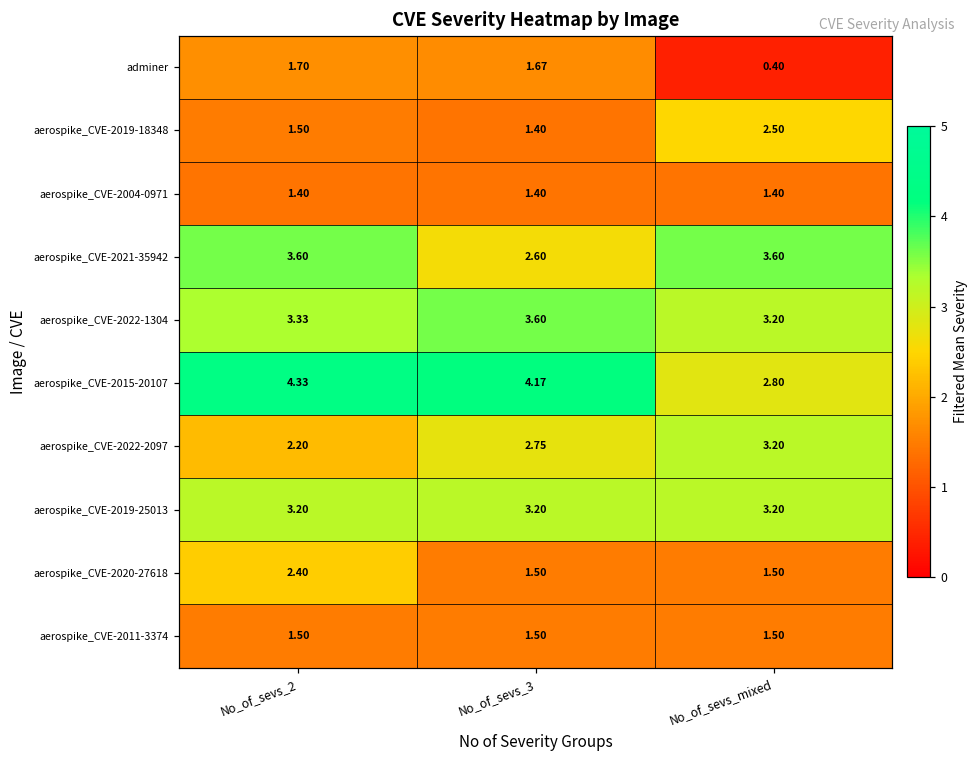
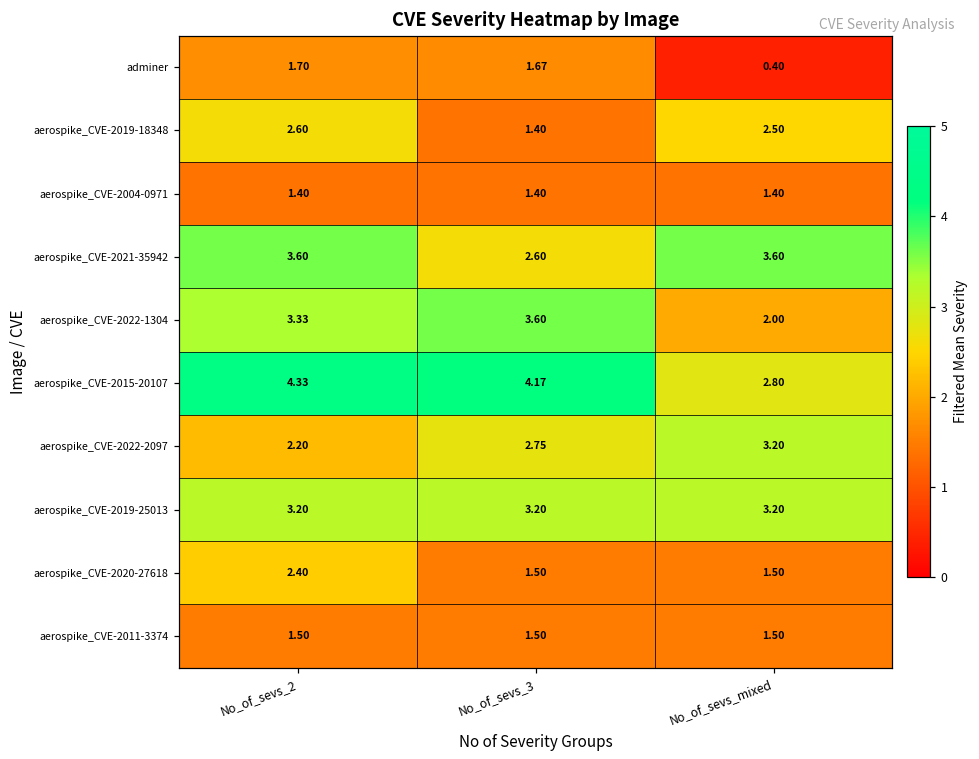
aerospike_CVE-2019-18348, No_of_sevs_2: 1.50 -> 2.60
aerospike_CVE-2022-1304, No_of_sevs_mixed: 3.20 -> 2.00
